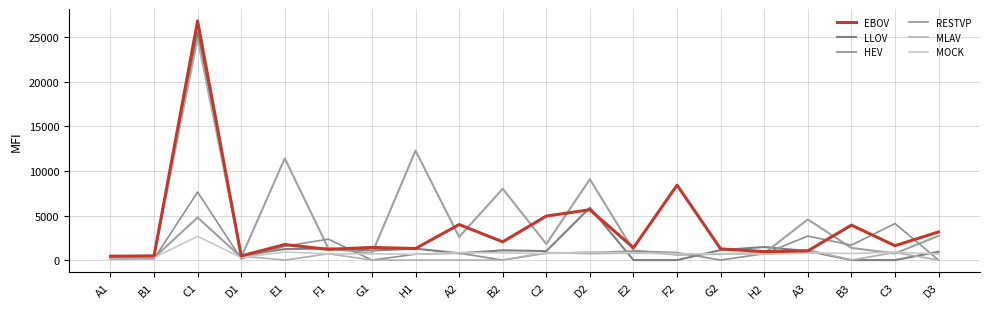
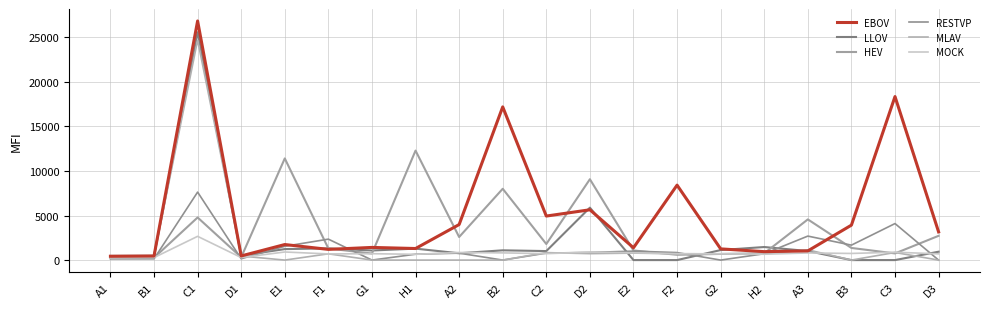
EBOV, B2: 2000 -> 17000
EBOV, C3: 2000 -> 18000
